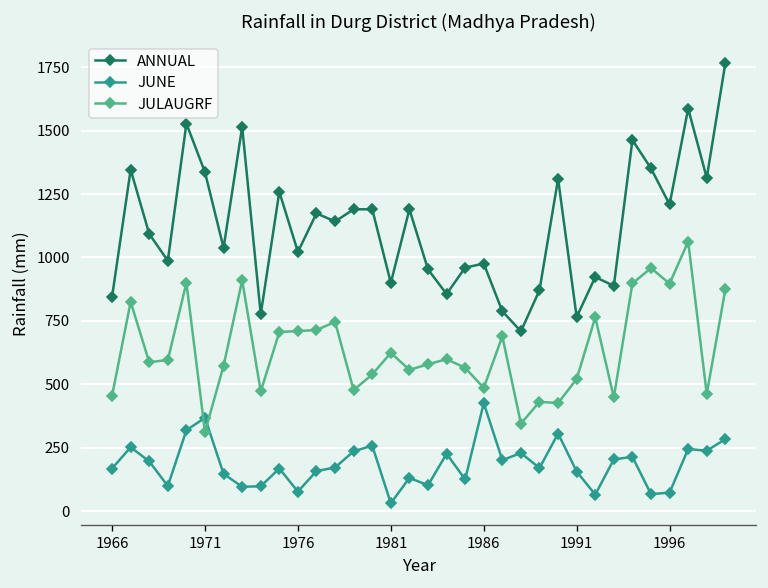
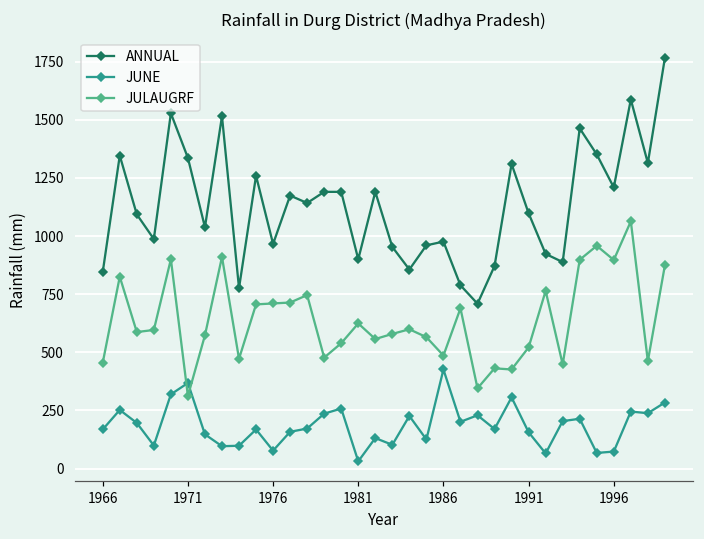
ANNUAL, 1976: 1020 -> 970
ANNUAL, 1991: 770 -> 1100
